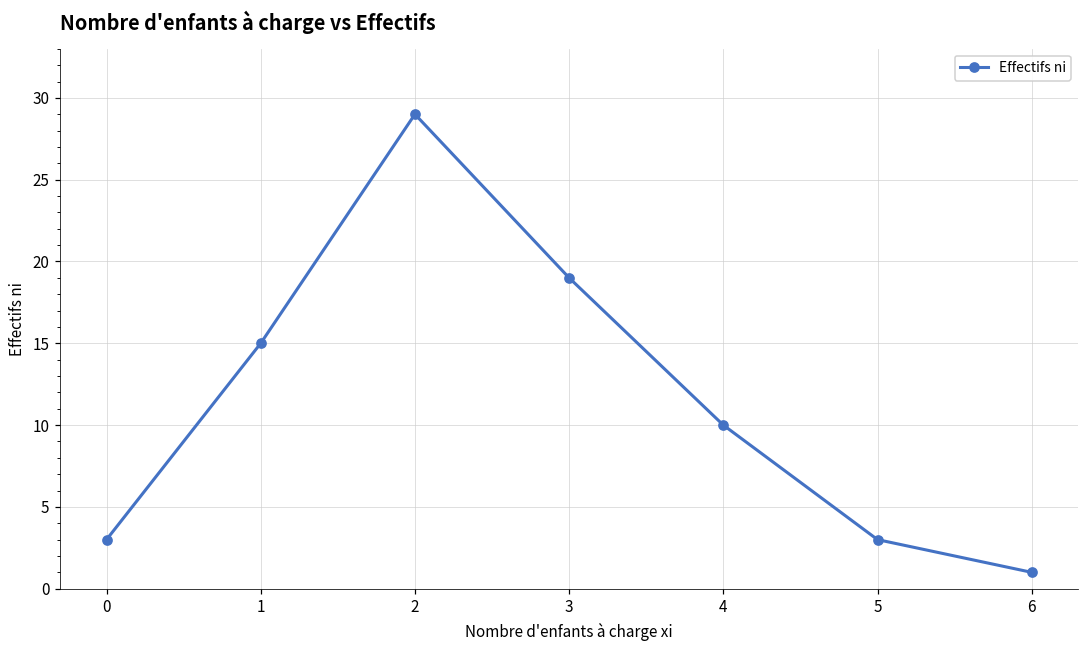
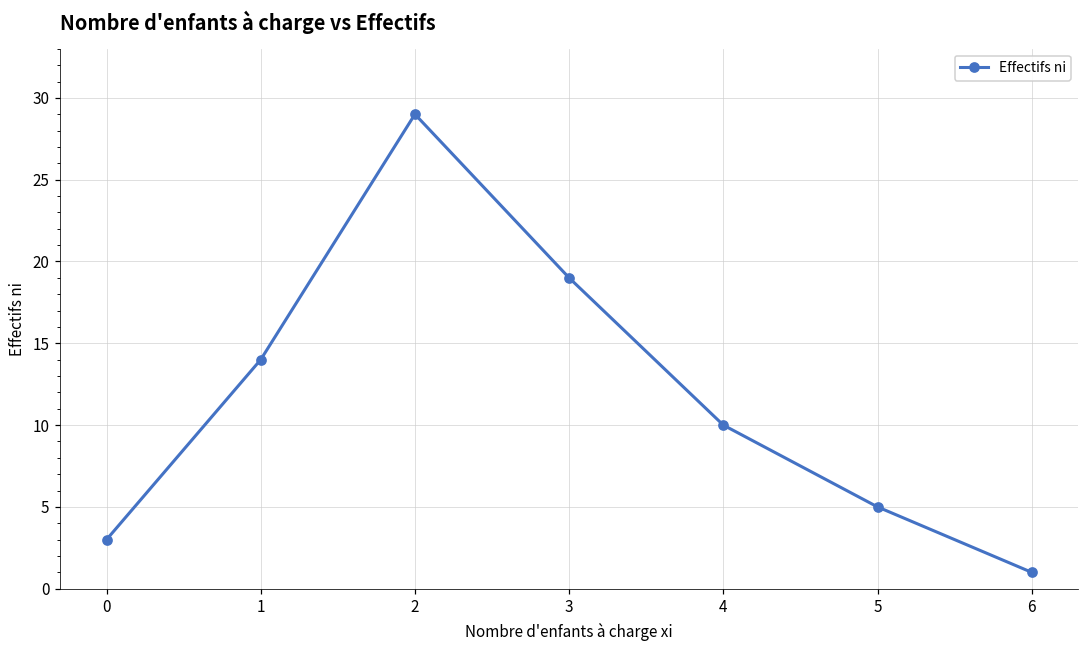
1: 15 -> 14
5: 3 -> 5
